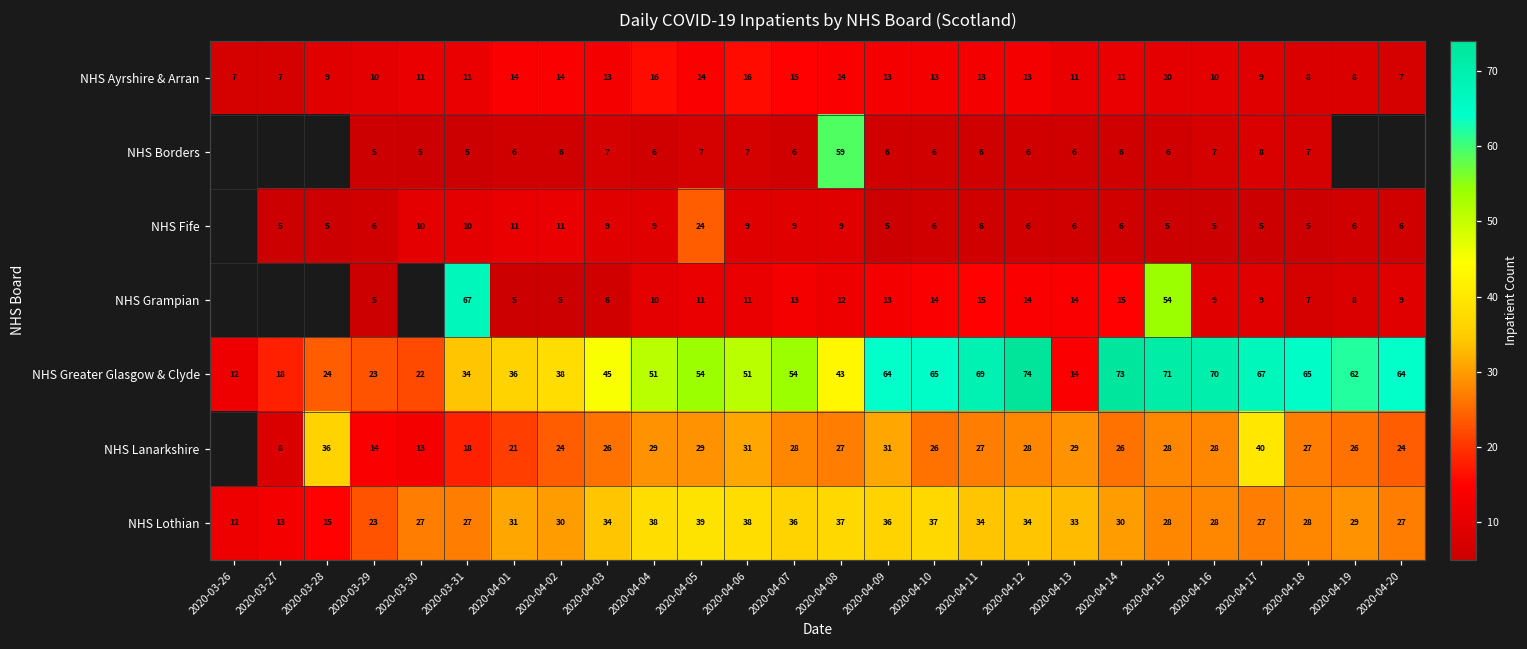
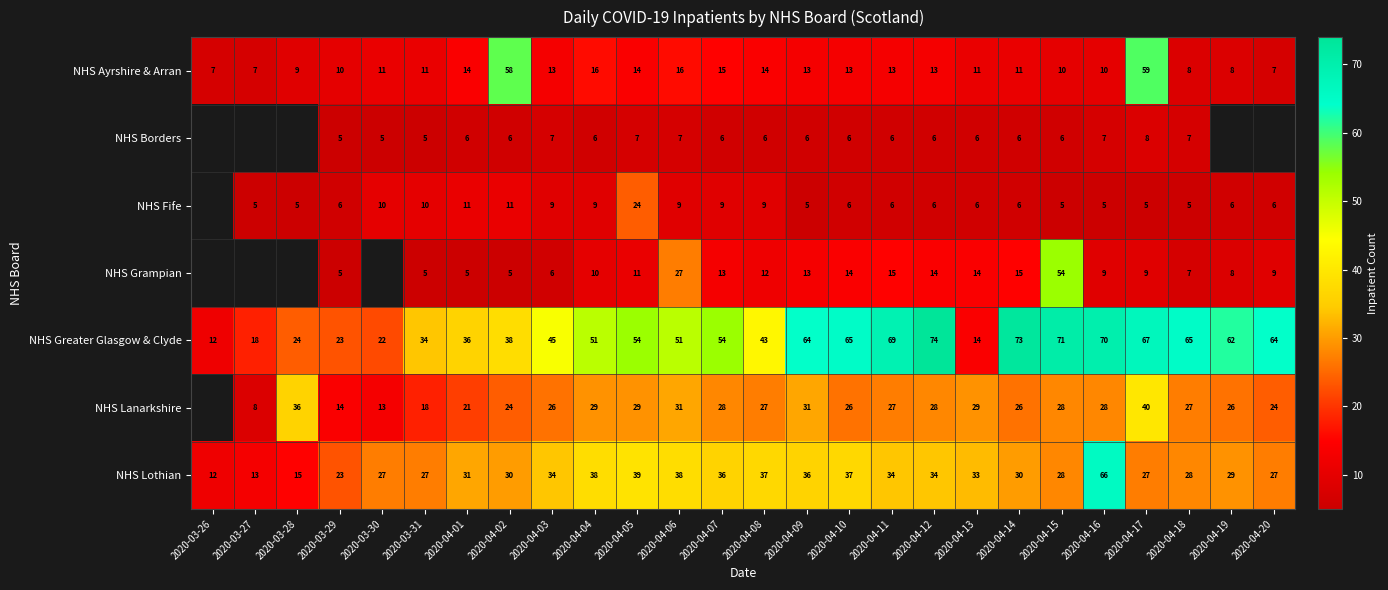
NHS Ayrshire & Arran, 2020-04-02: 14 -> 58
NHS Ayrshire & Arran, 2020-04-17: 9 -> 59
NHS Borders, 2020-04-08: 59 -> 6
NHS Grampian, 2020-03-31: 67 -> 5
NHS Grampian, 2020-04-06: 11 -> 27
NHS Lothian, 2020-04-16: 28 -> 66
